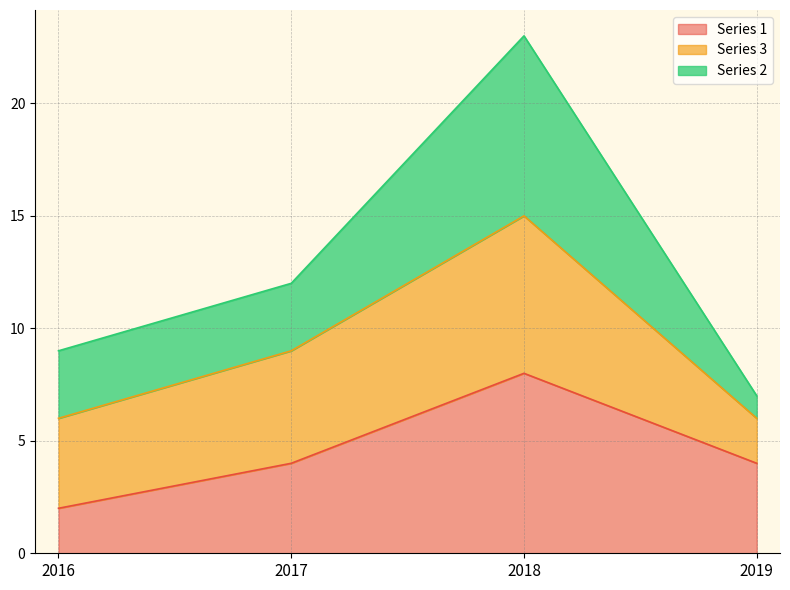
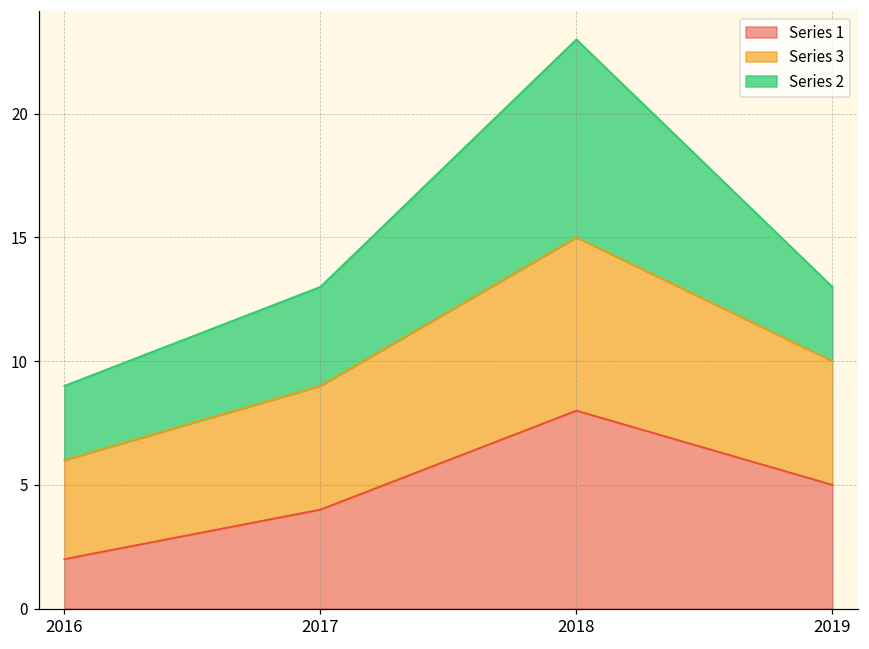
Series 2, 2017: 3 -> 4
Series 1, 2019: 4 -> 5
Series 3, 2019: 2 -> 5
Series 2, 2019: 1 -> 3
